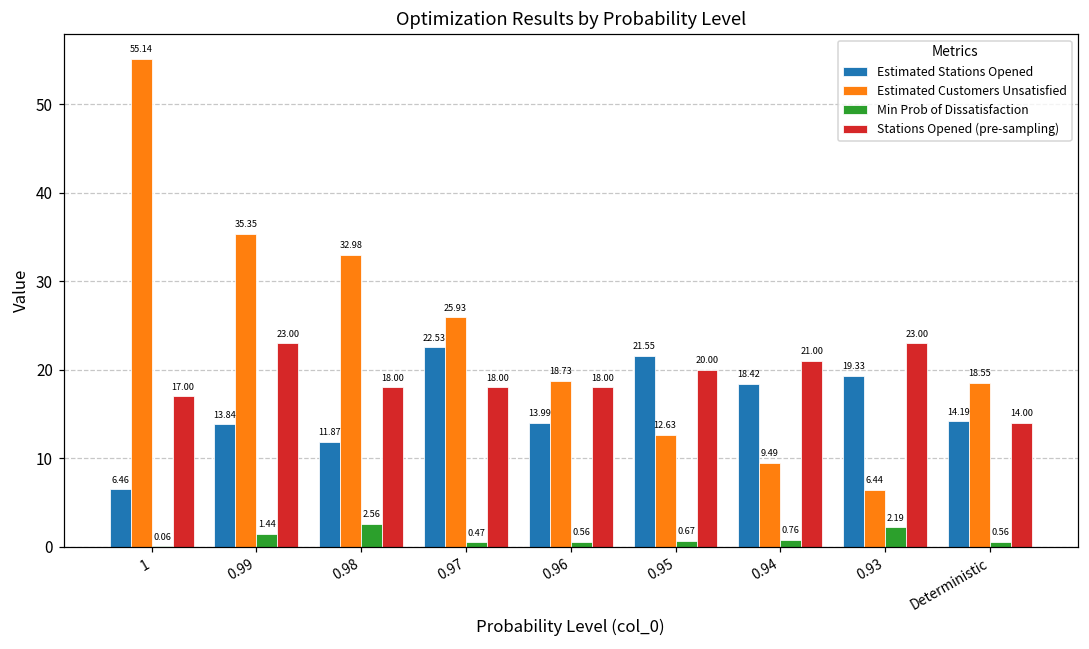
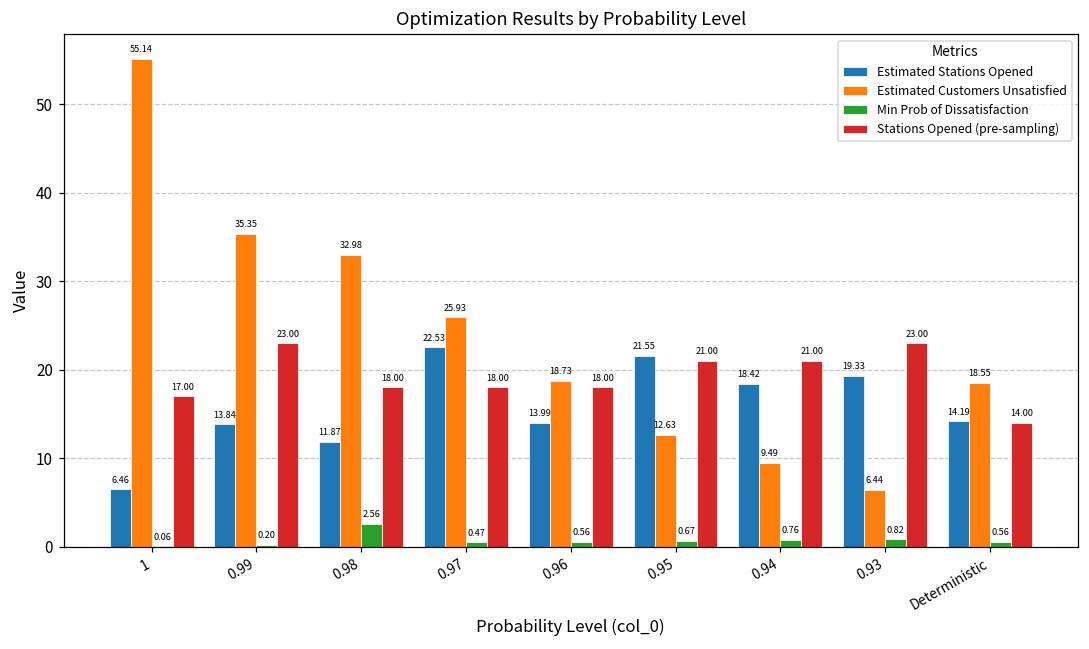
Min Prob of Dissatisfaction, 0.99: 1.44 -> 0.20
Stations Opened (pre-sampling), 0.95: 20.00 -> 21.00
Min Prob of Dissatisfaction, 0.93: 2.19 -> 0.82
